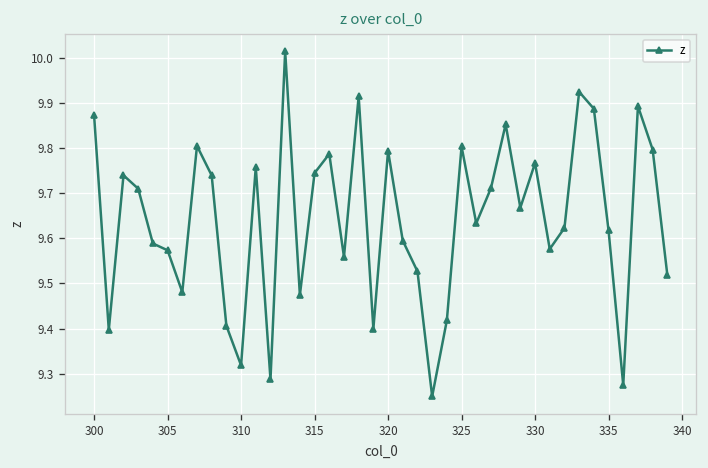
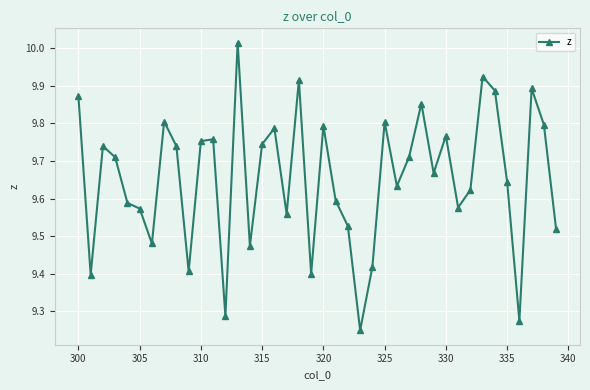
310: 9.32 -> 9.75
335: 9.62 -> 9.64
